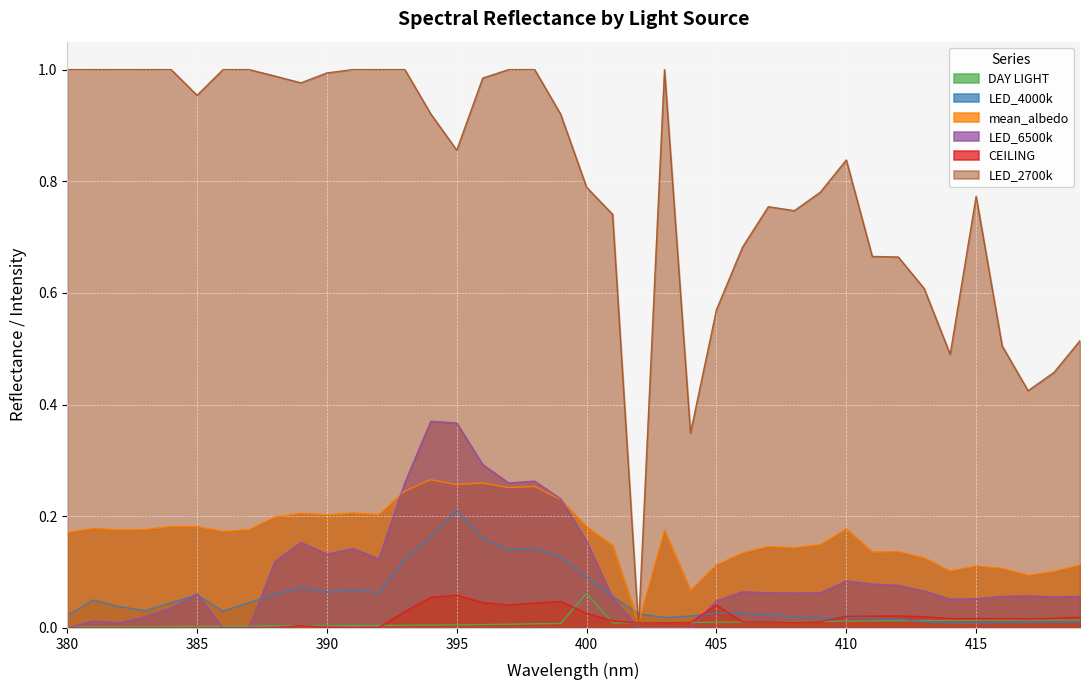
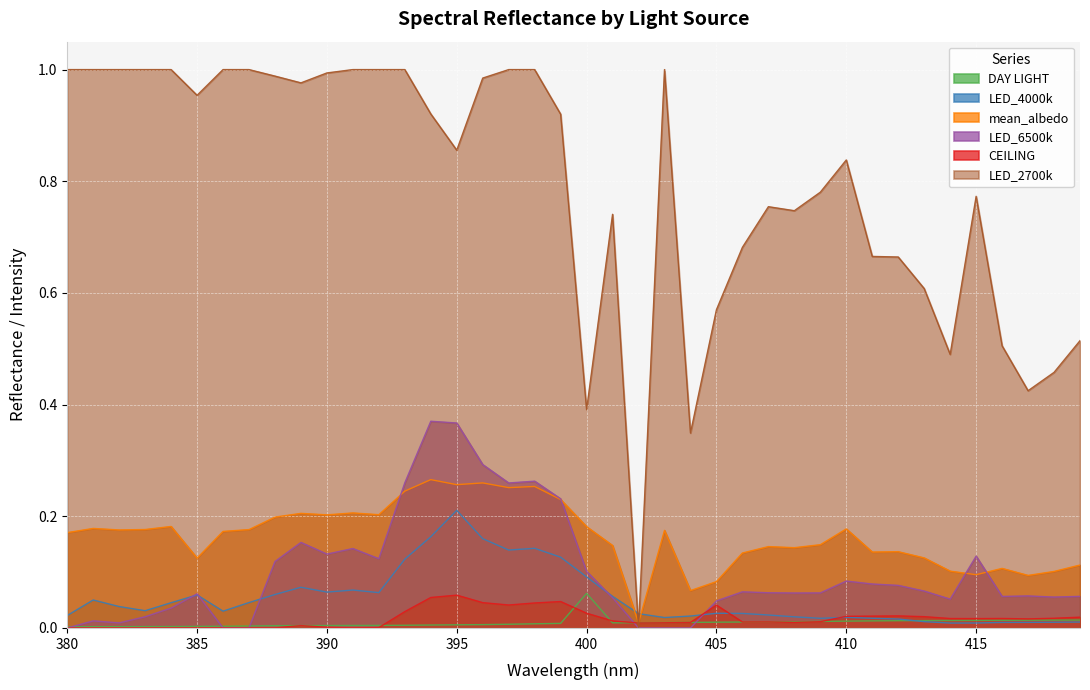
mean_albedo, 385: 0.18 -> 0.13
LED_6500k, 400: 0.16 -> 0.10
LED_2700k, 400: 0.79 -> 0.39
mean_albedo, 405: 0.11 -> 0.08
mean_albedo, 415: 0.11 -> 0.10
LED_6500k, 415: 0.05 -> 0.13
